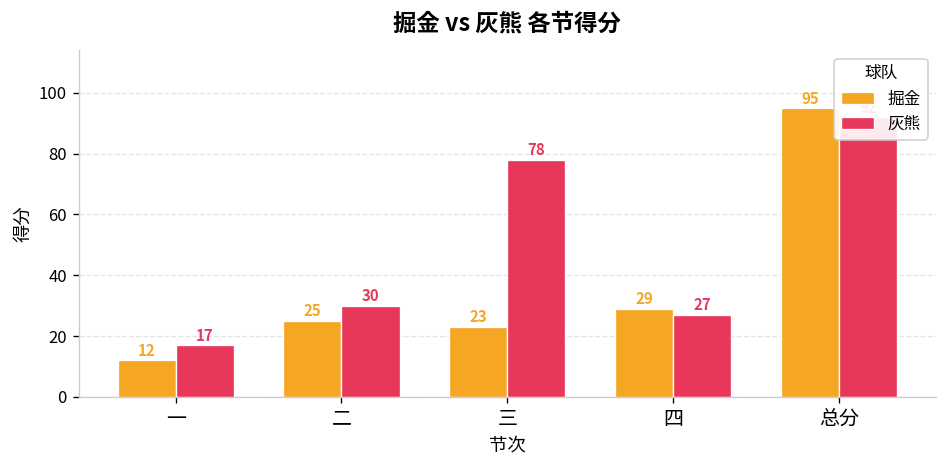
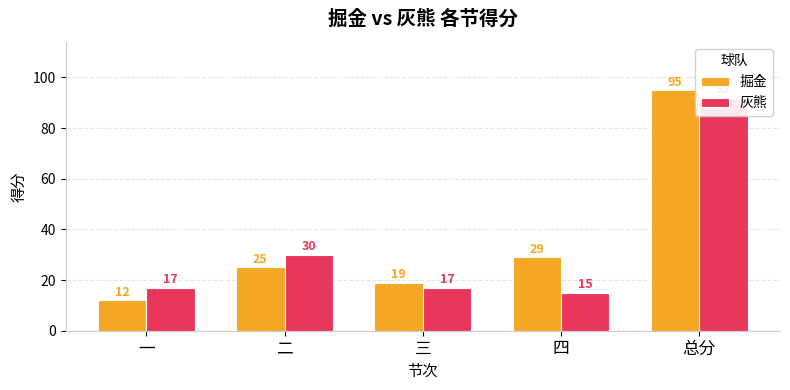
掘金, 三: 23 -> 19
灰熊, 三: 78 -> 17
灰熊, 四: 27 -> 15
